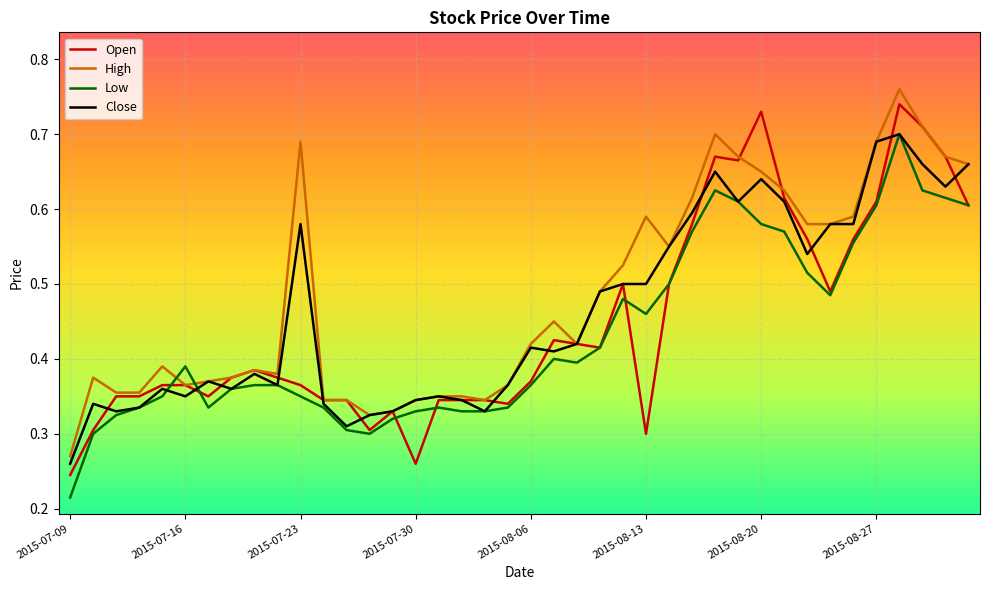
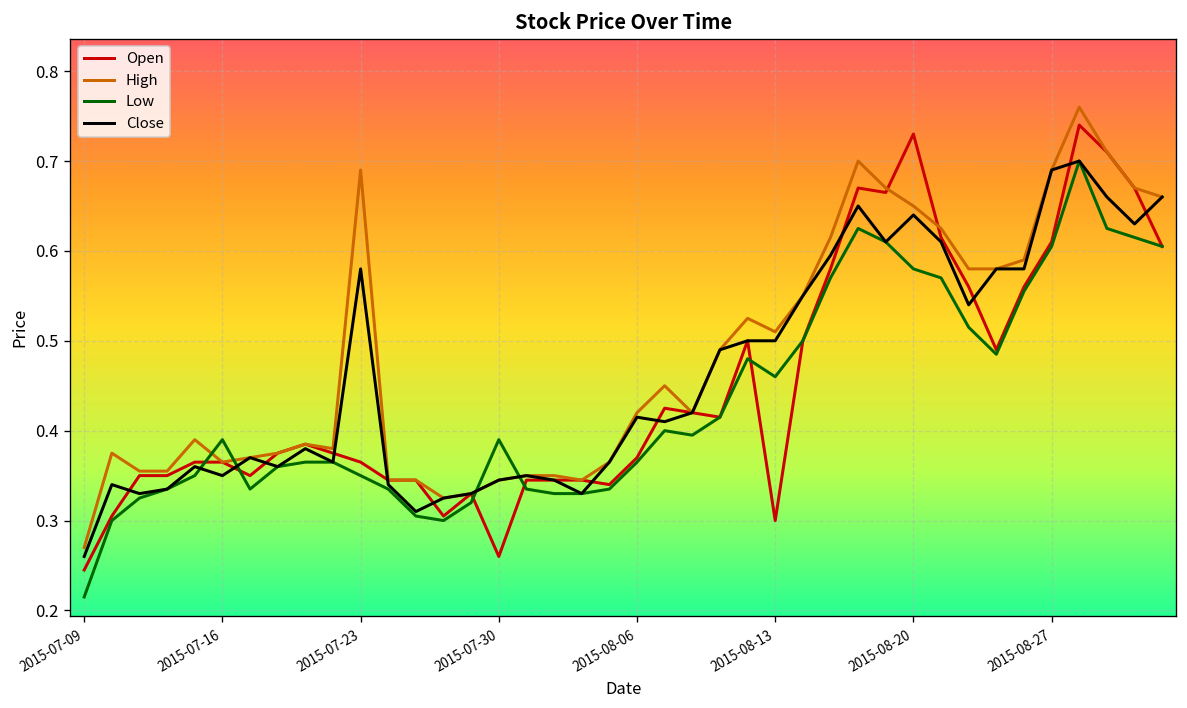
Low, 2015-07-30: 0.33 -> 0.39
High, 2015-08-13: 0.59 -> 0.51
